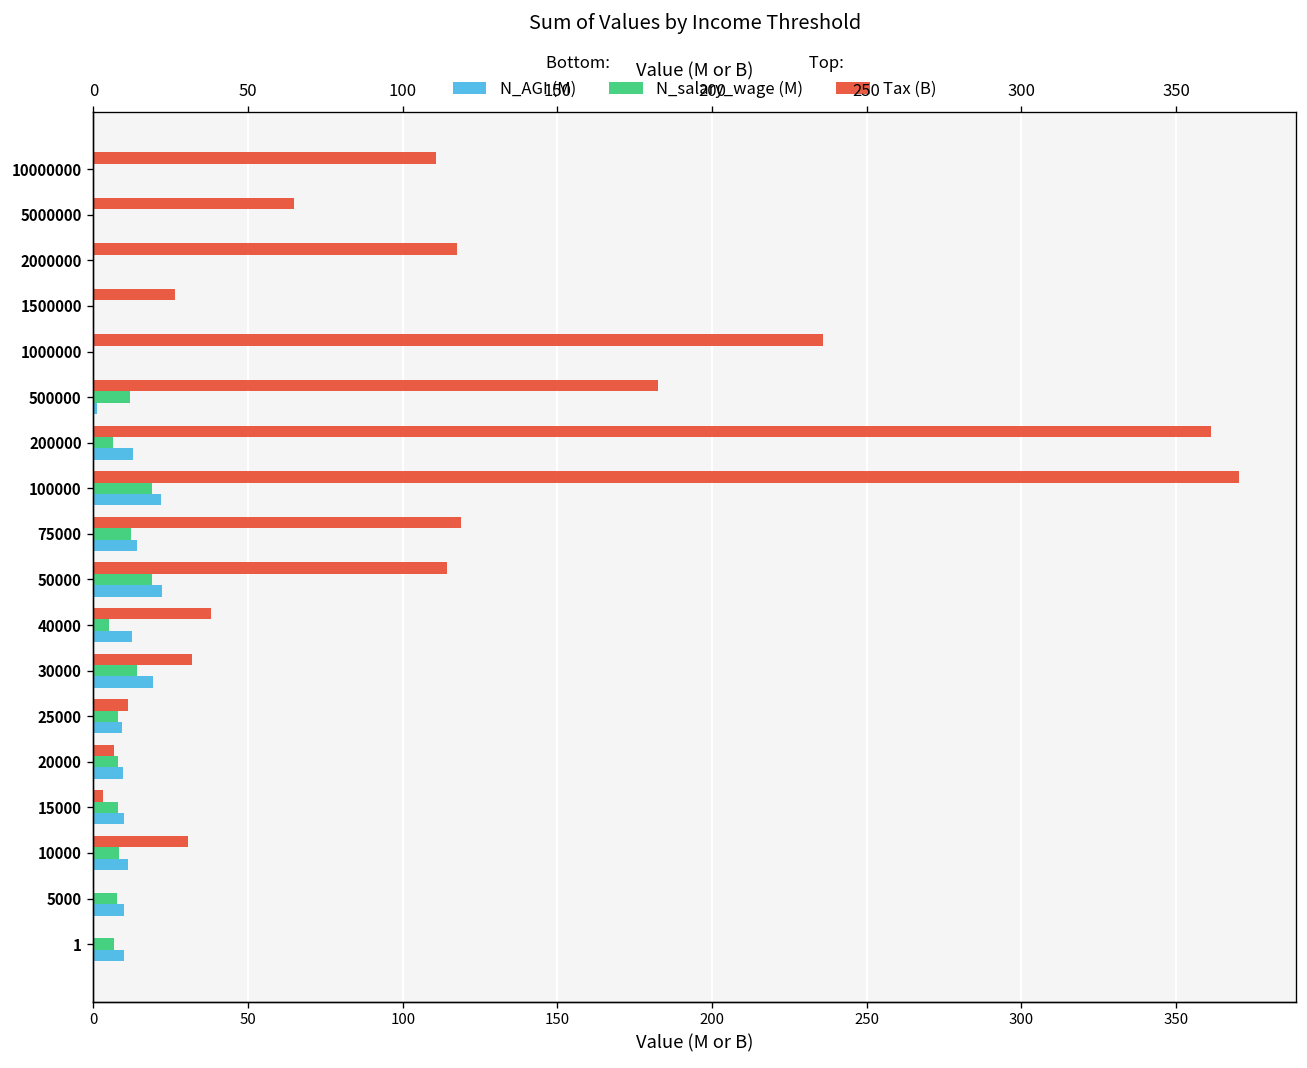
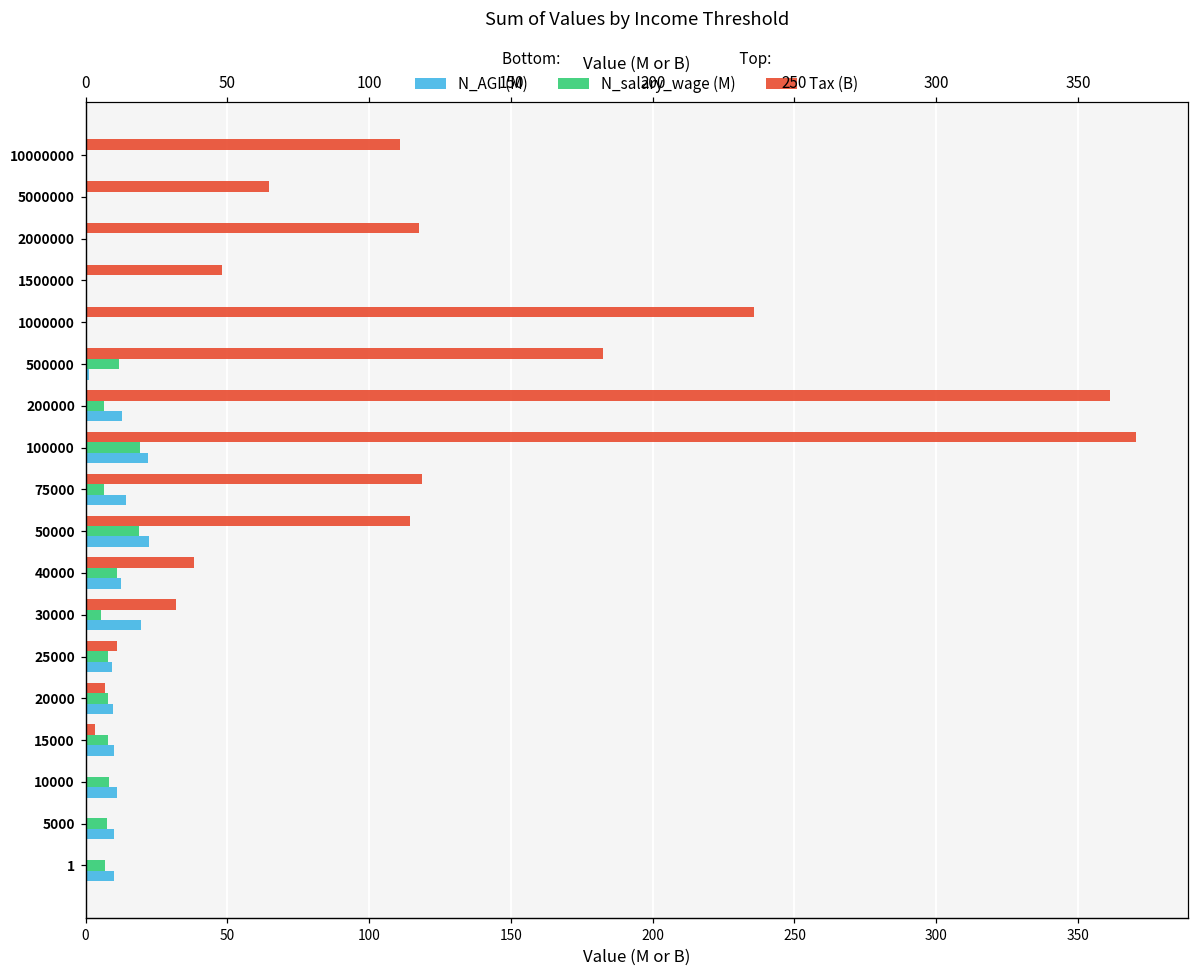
Tax (B), 1500000: 26 -> 48
N_salary_wage (M), 75000: 12 -> 7
N_salary_wage (M), 40000: 5 -> 11
N_salary_wage (M), 30000: 14 -> 5
Tax (B), 10000: 31 -> 1
